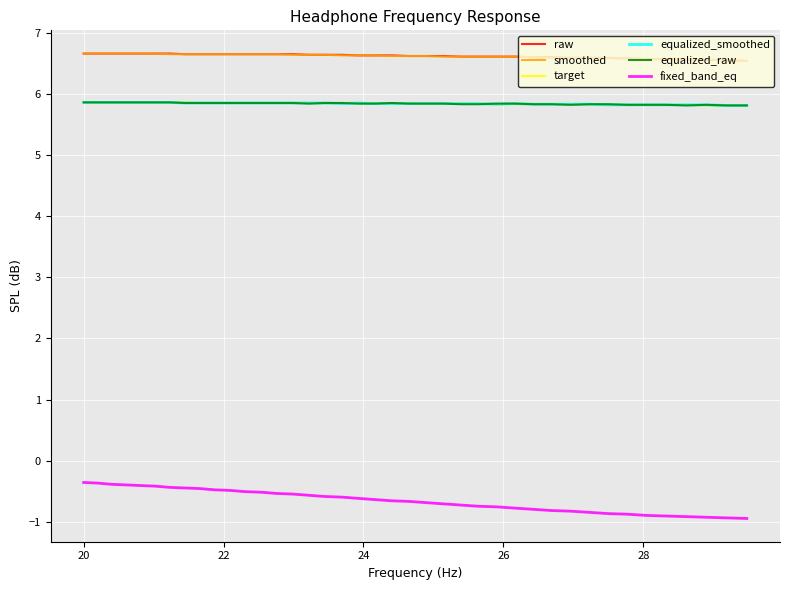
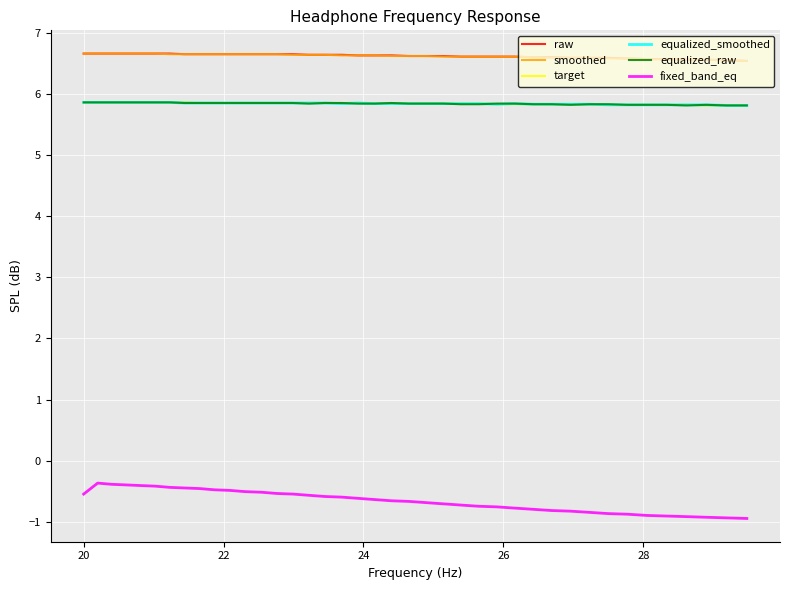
fixed_band_eq, 20: -0.4 -> -0.6
